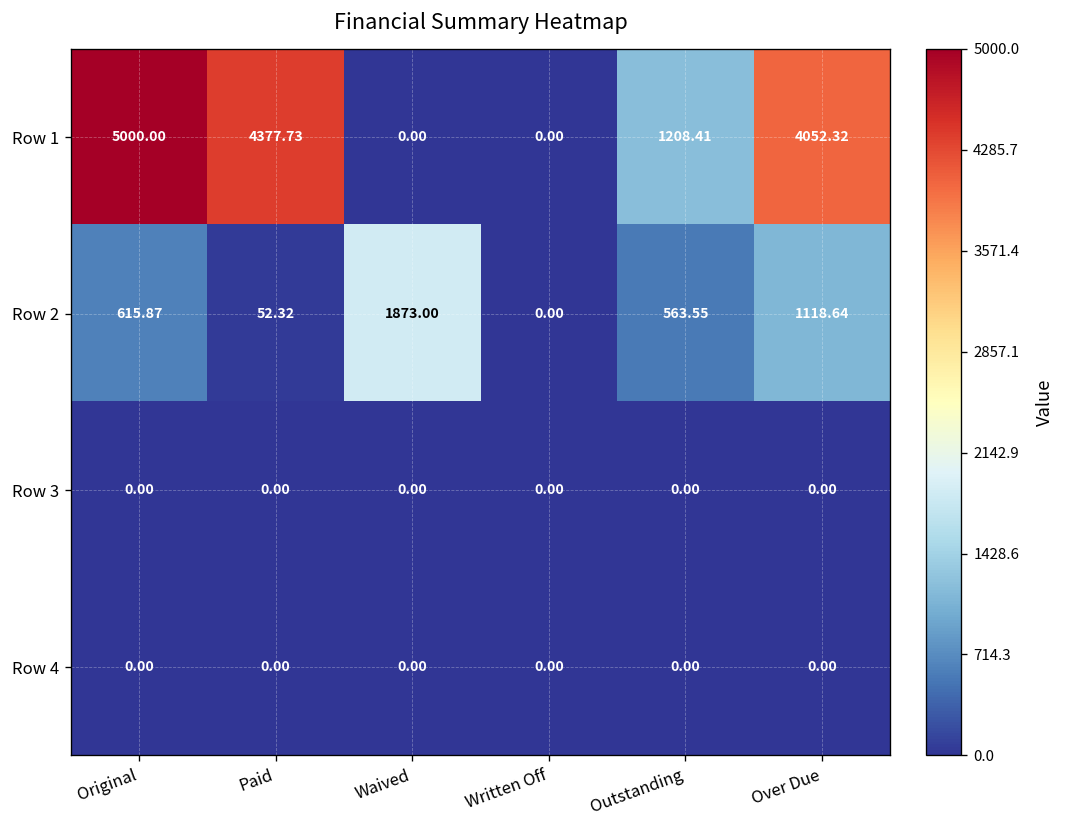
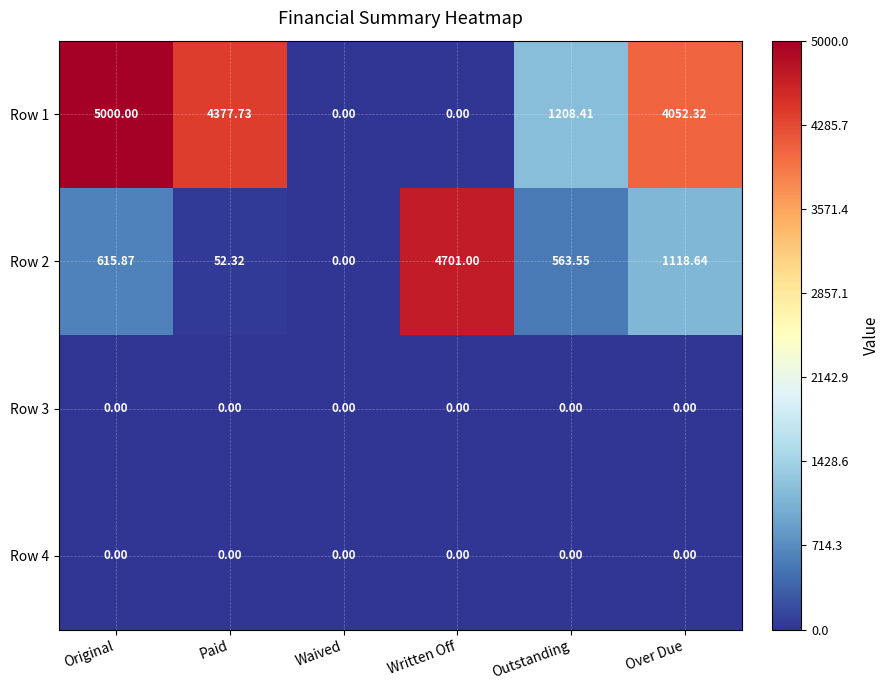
Row 2, Waived: 1873.00 -> 0.00
Row 2, Written Off: 0.00 -> 4701.00
